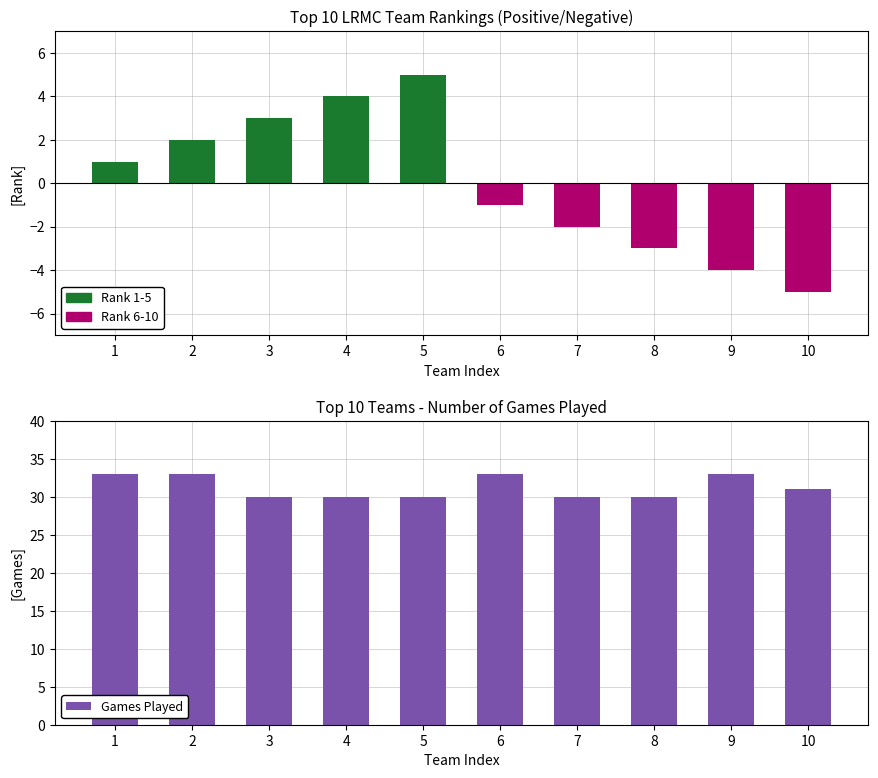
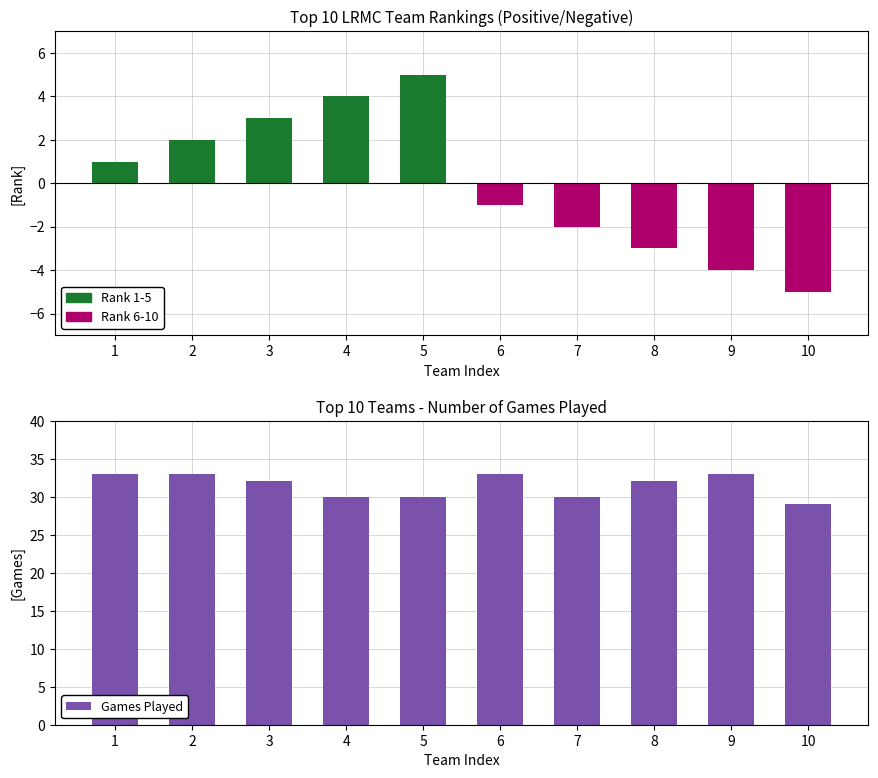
Top 10 Teams - Number of Games Played, 3: 30 -> 32
Top 10 Teams - Number of Games Played, 8: 30 -> 32
Top 10 Teams - Number of Games Played, 10: 31 -> 29
